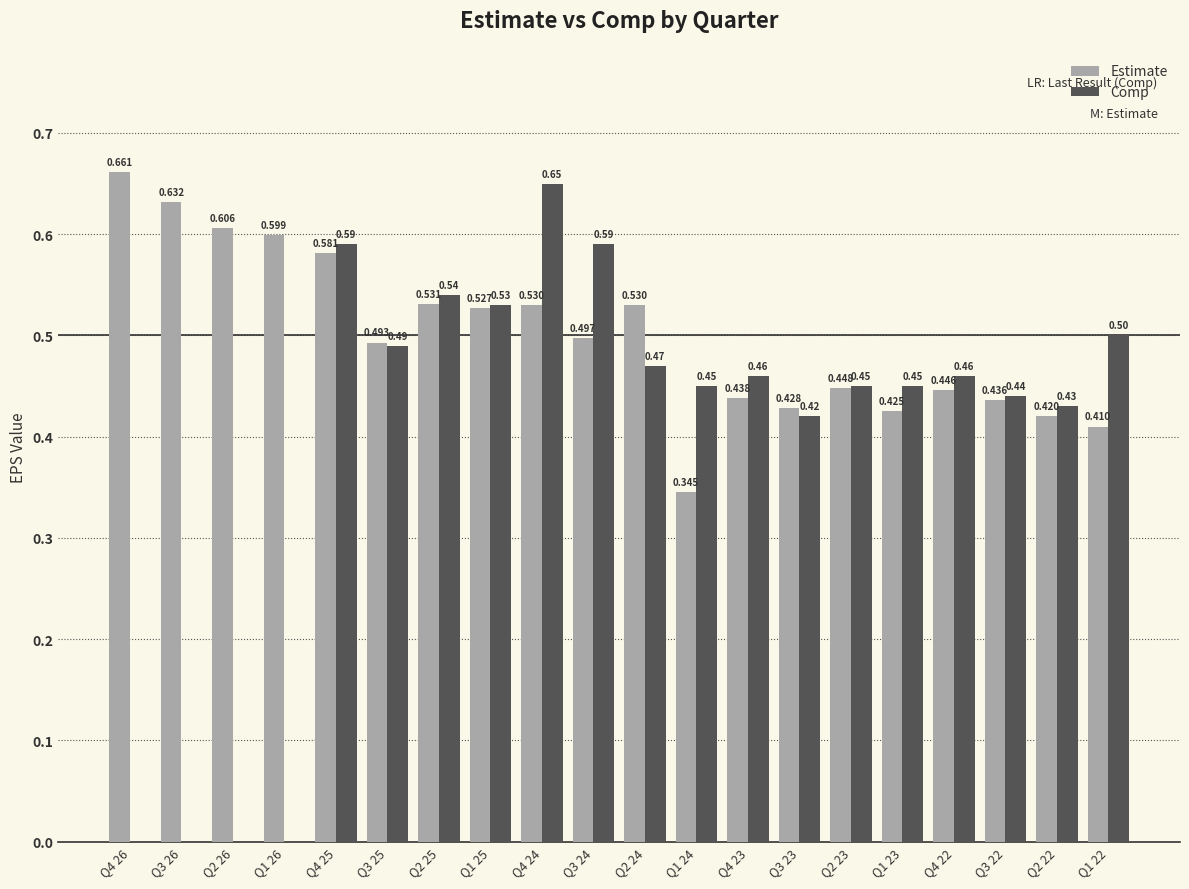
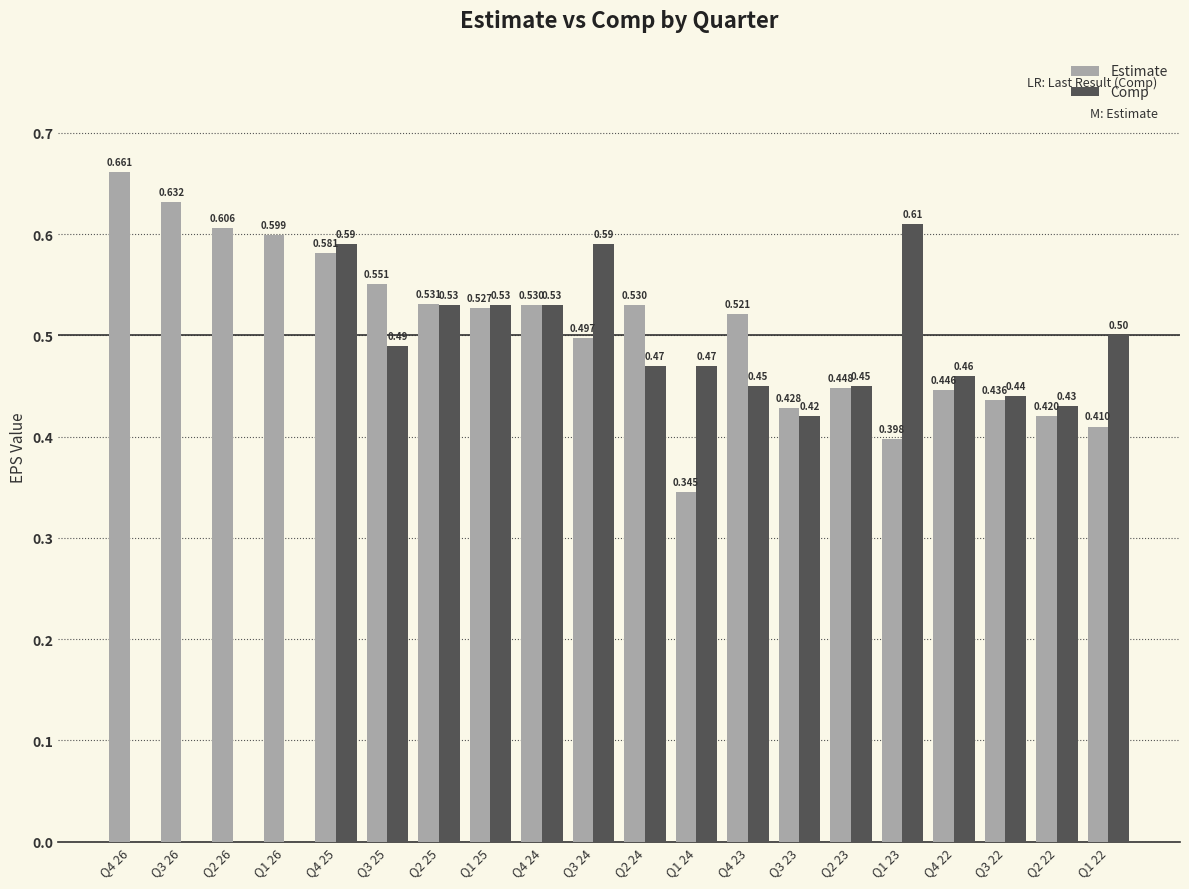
Estimate, Q3 25: 0.493 -> 0.551
Comp, Q2 25: 0.54 -> 0.53
Comp, Q4 24: 0.65 -> 0.53
Comp, Q1 24: 0.45 -> 0.47
Estimate, Q4 23: 0.438 -> 0.521
Comp, Q4 23: 0.46 -> 0.45
Estimate, Q1 23: 0.425 -> 0.398
Comp, Q1 23: 0.45 -> 0.61
